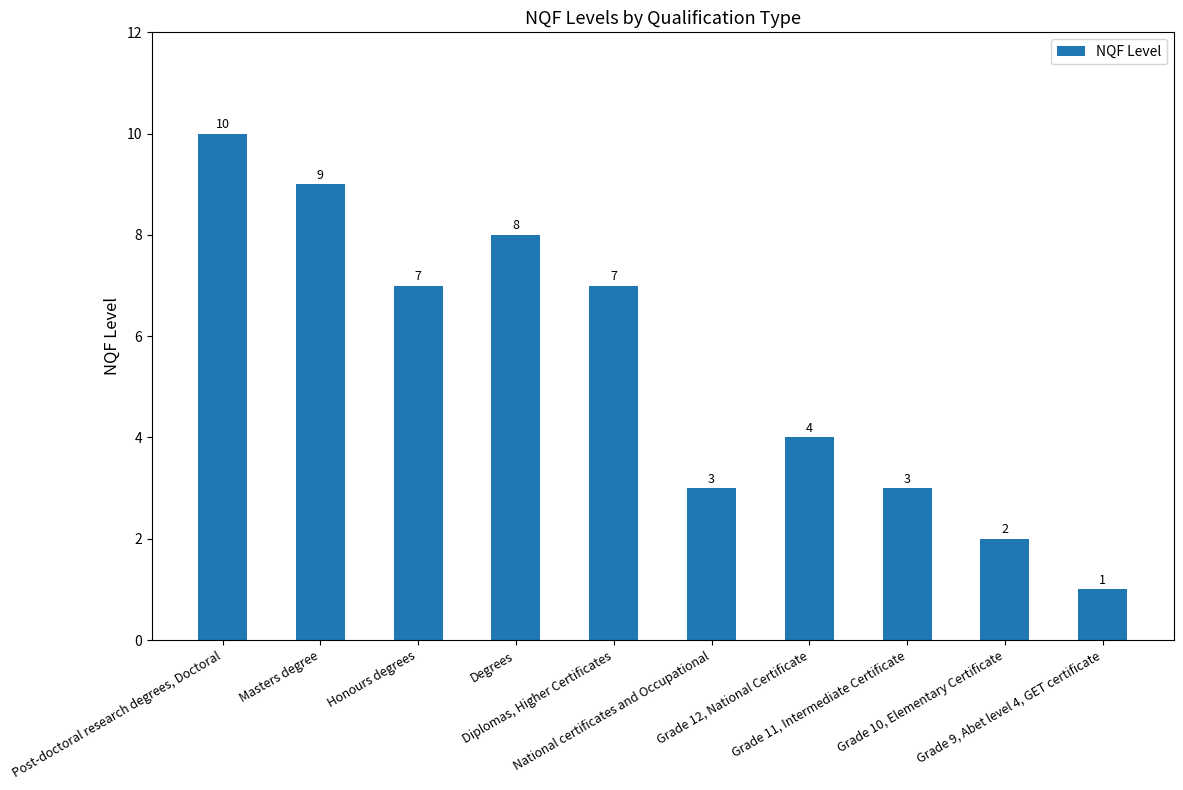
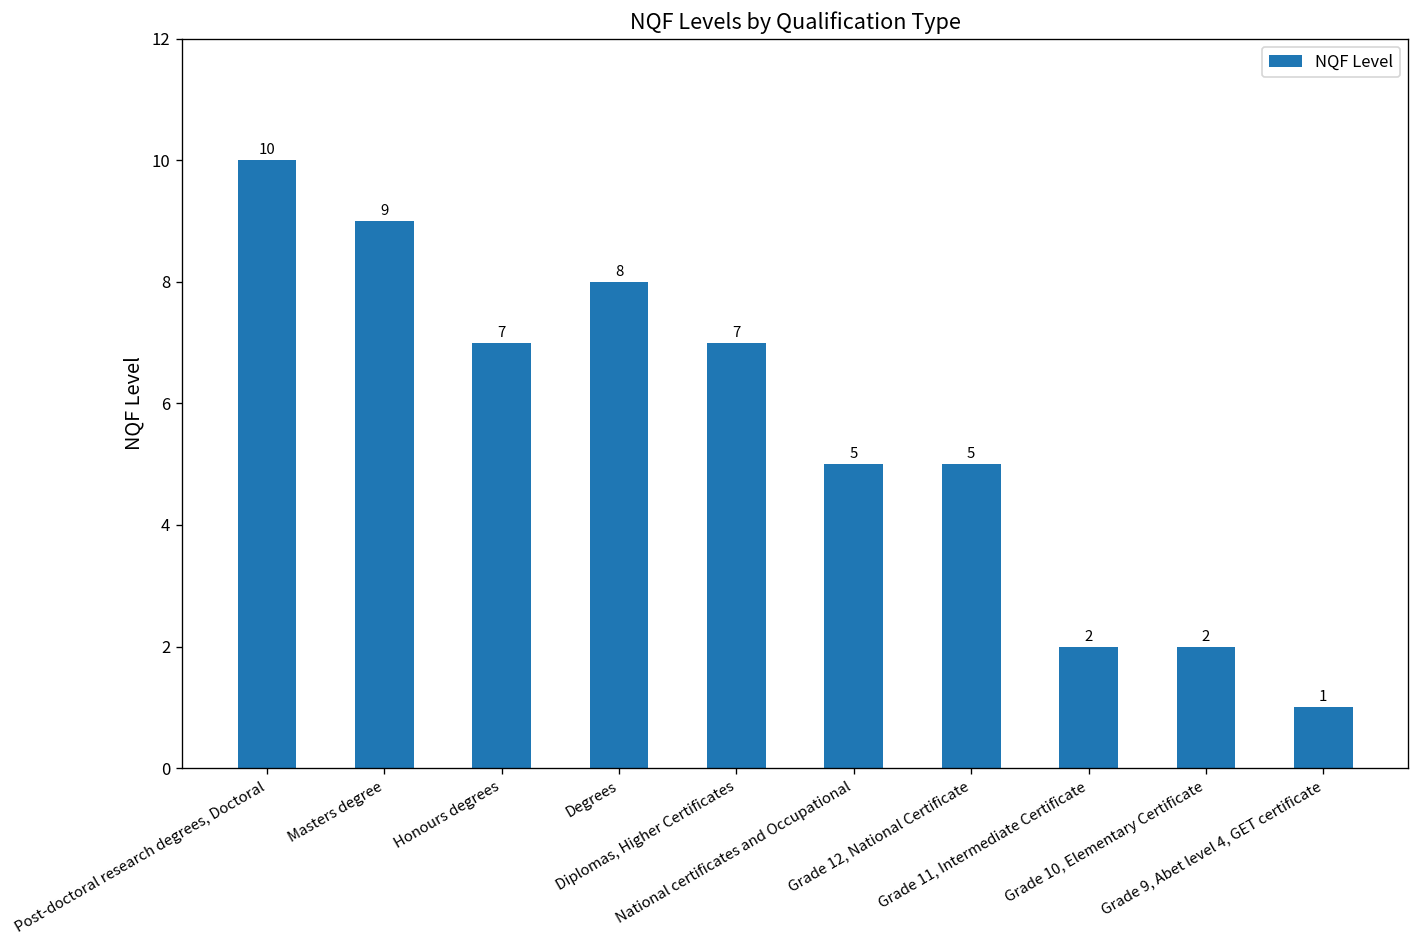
National certificates and Occupational: 3 -> 5
Grade 12, National Certificate: 4 -> 5
Grade 11, Intermediate Certificate: 3 -> 2
